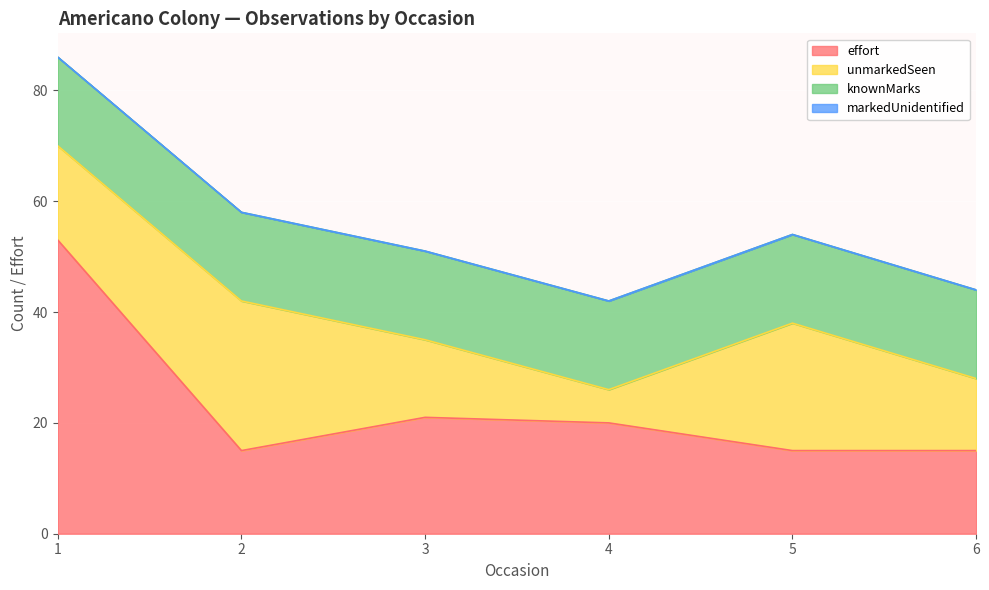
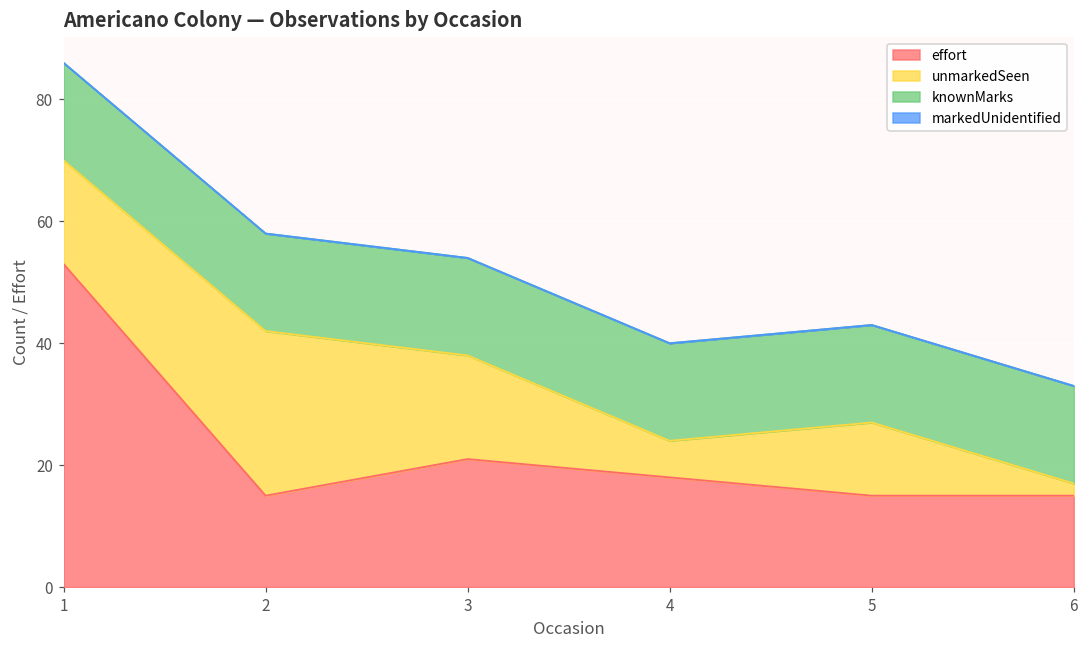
unmarkedSeen, 3: 14 -> 17
effort, 4: 20 -> 18
unmarkedSeen, 5: 23 -> 12
unmarkedSeen, 6: 13 -> 2
